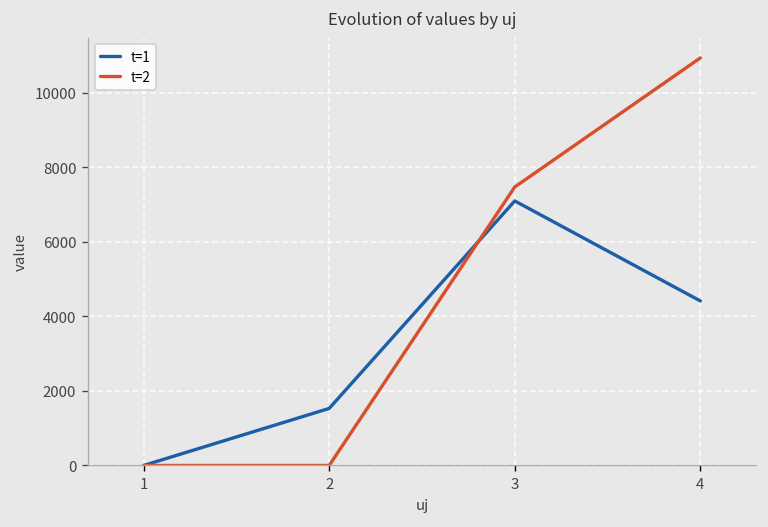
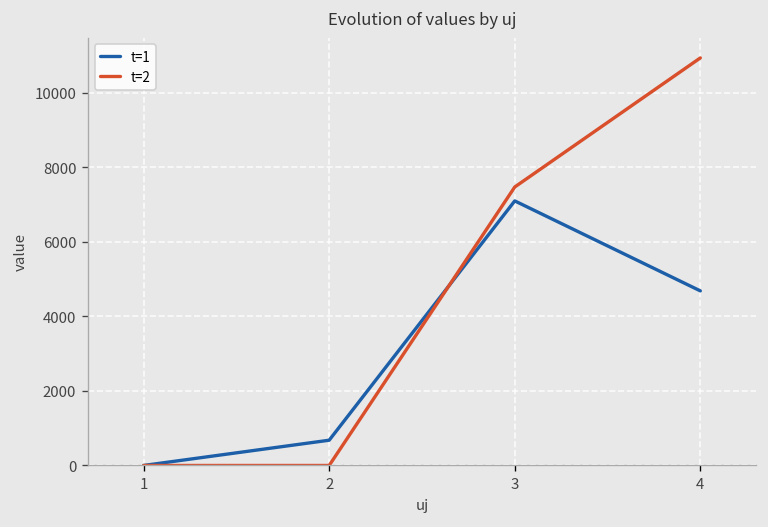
t=1, 2: 1500 -> 700
t=1, 4: 4400 -> 4700
